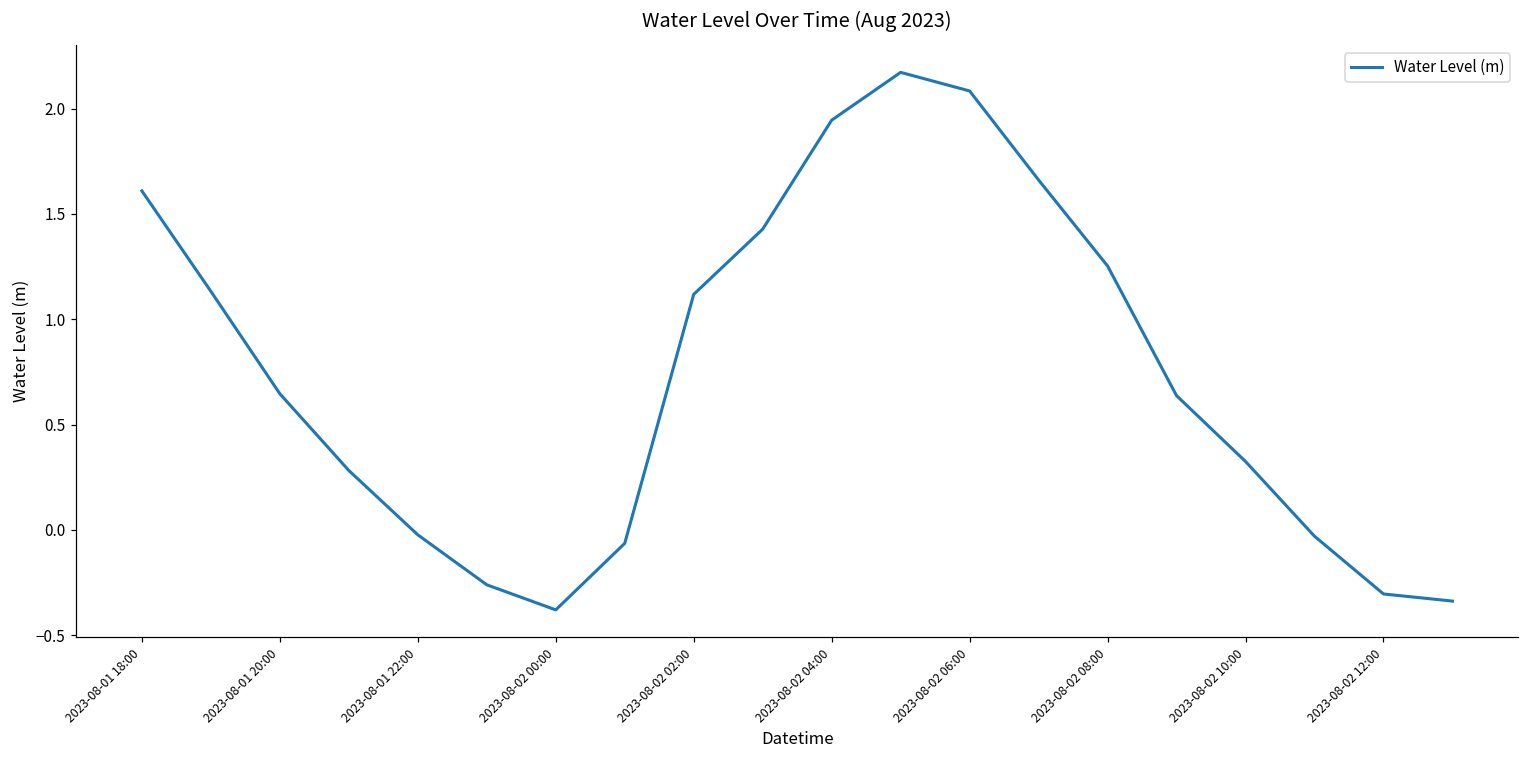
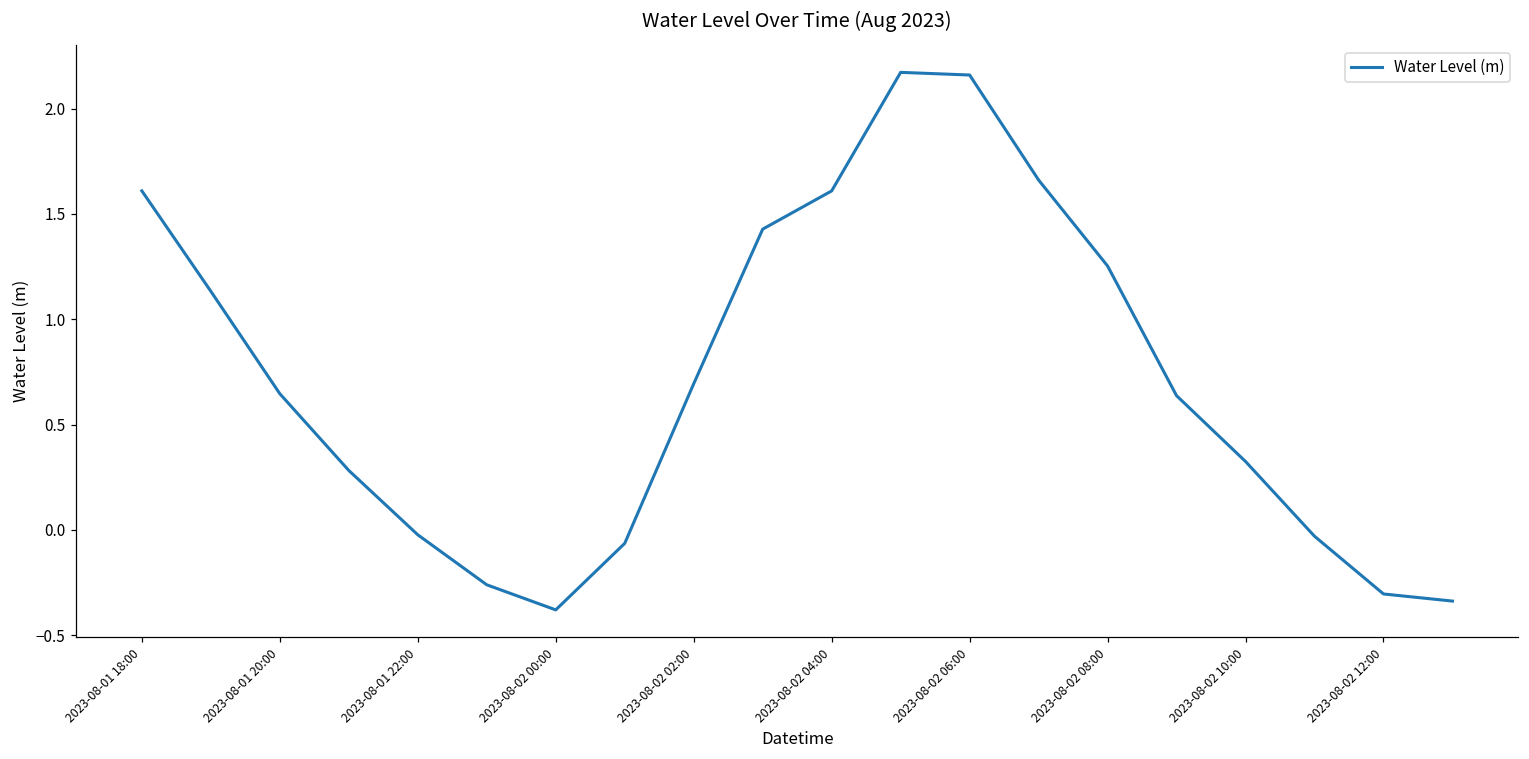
2023-08-02 02:00: 1.12 -> 0.69
2023-08-02 04:00: 1.95 -> 1.61
2023-08-02 06:00: 2.08 -> 2.16
